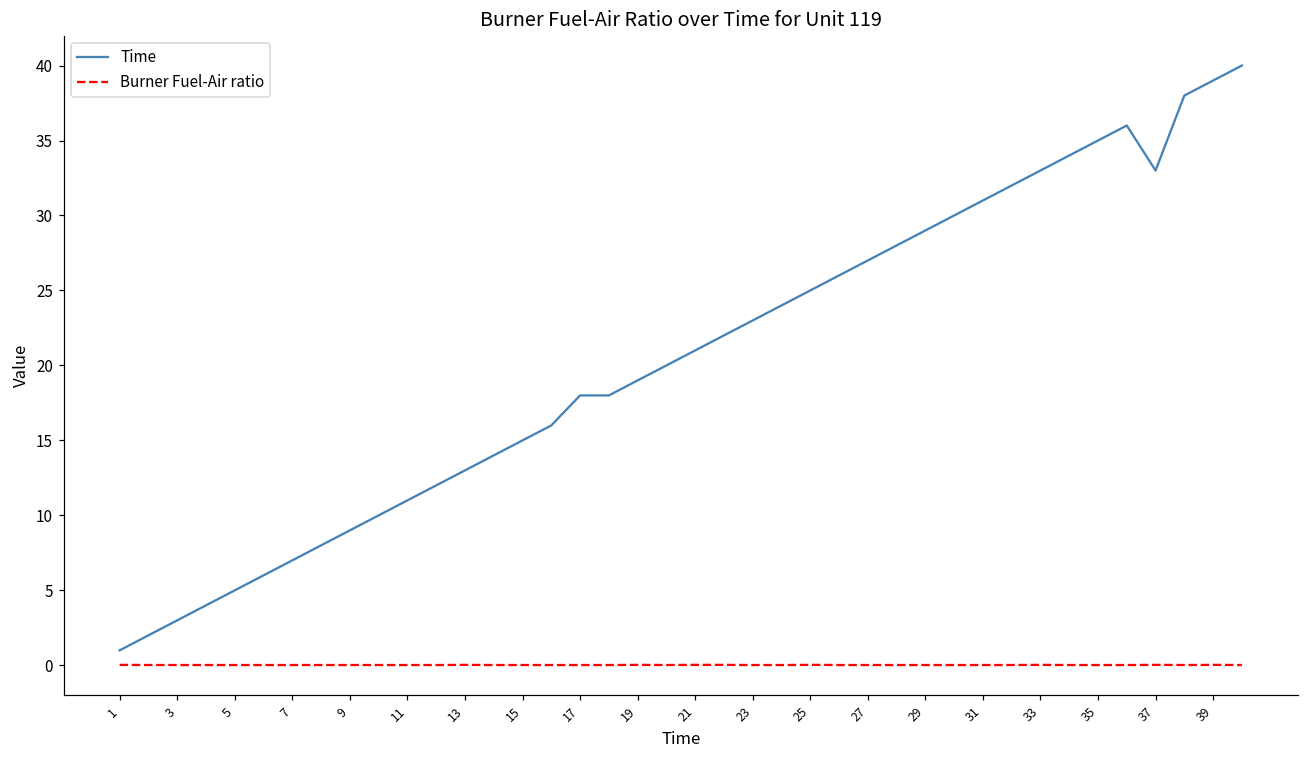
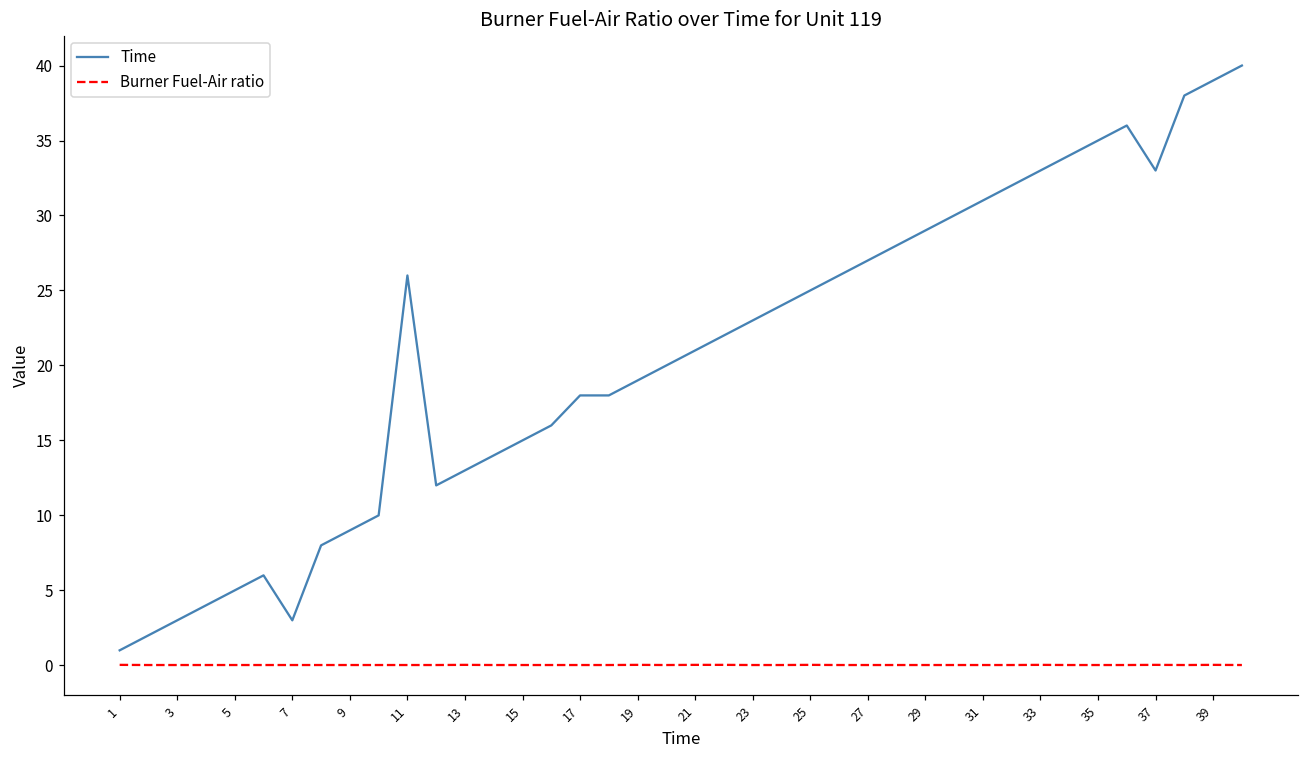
Time, 7: 7 -> 3
Time, 11: 11 -> 26
